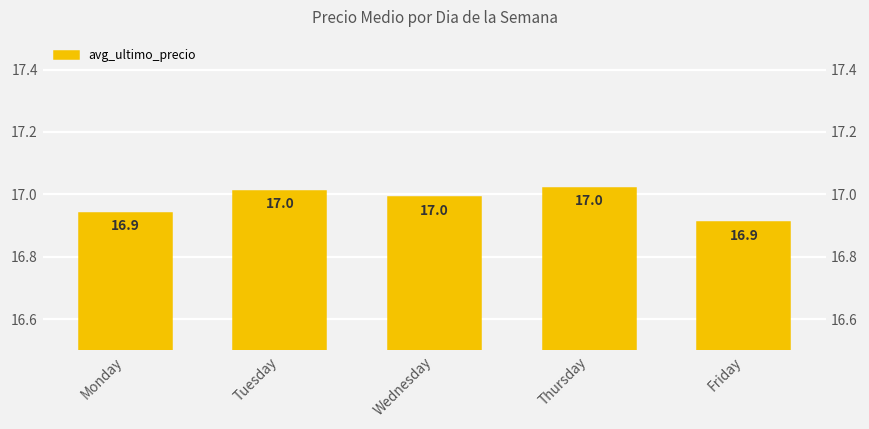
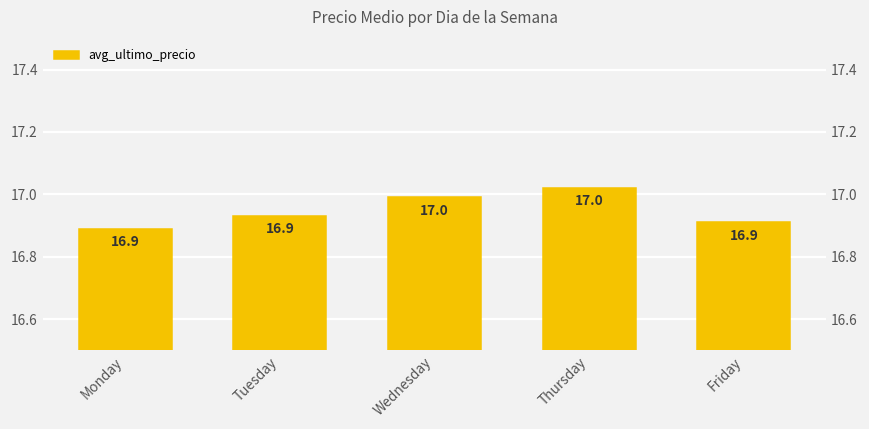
Monday: 16.94 -> 16.89
Tuesday: 17.0 -> 16.9
